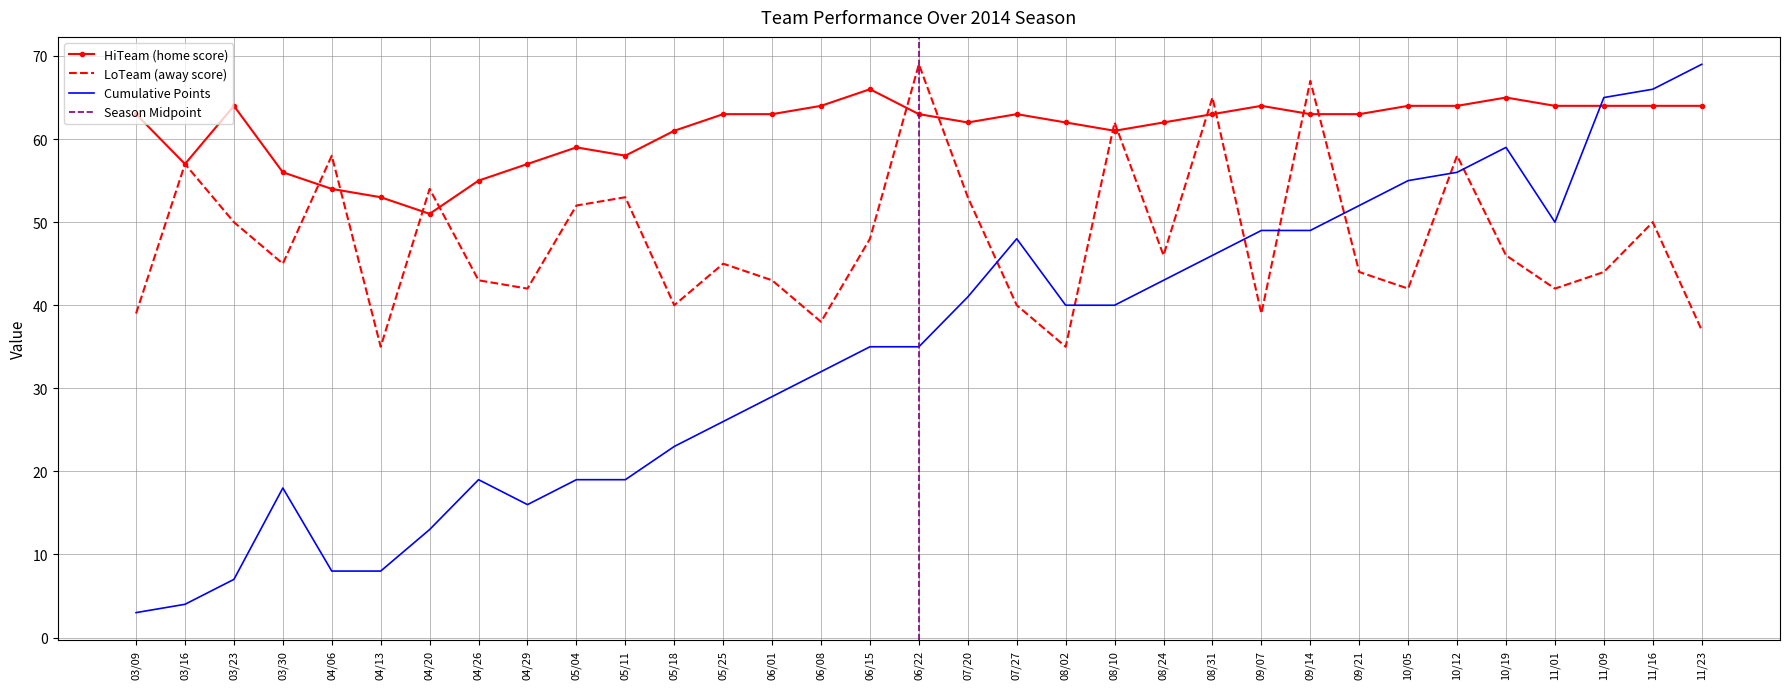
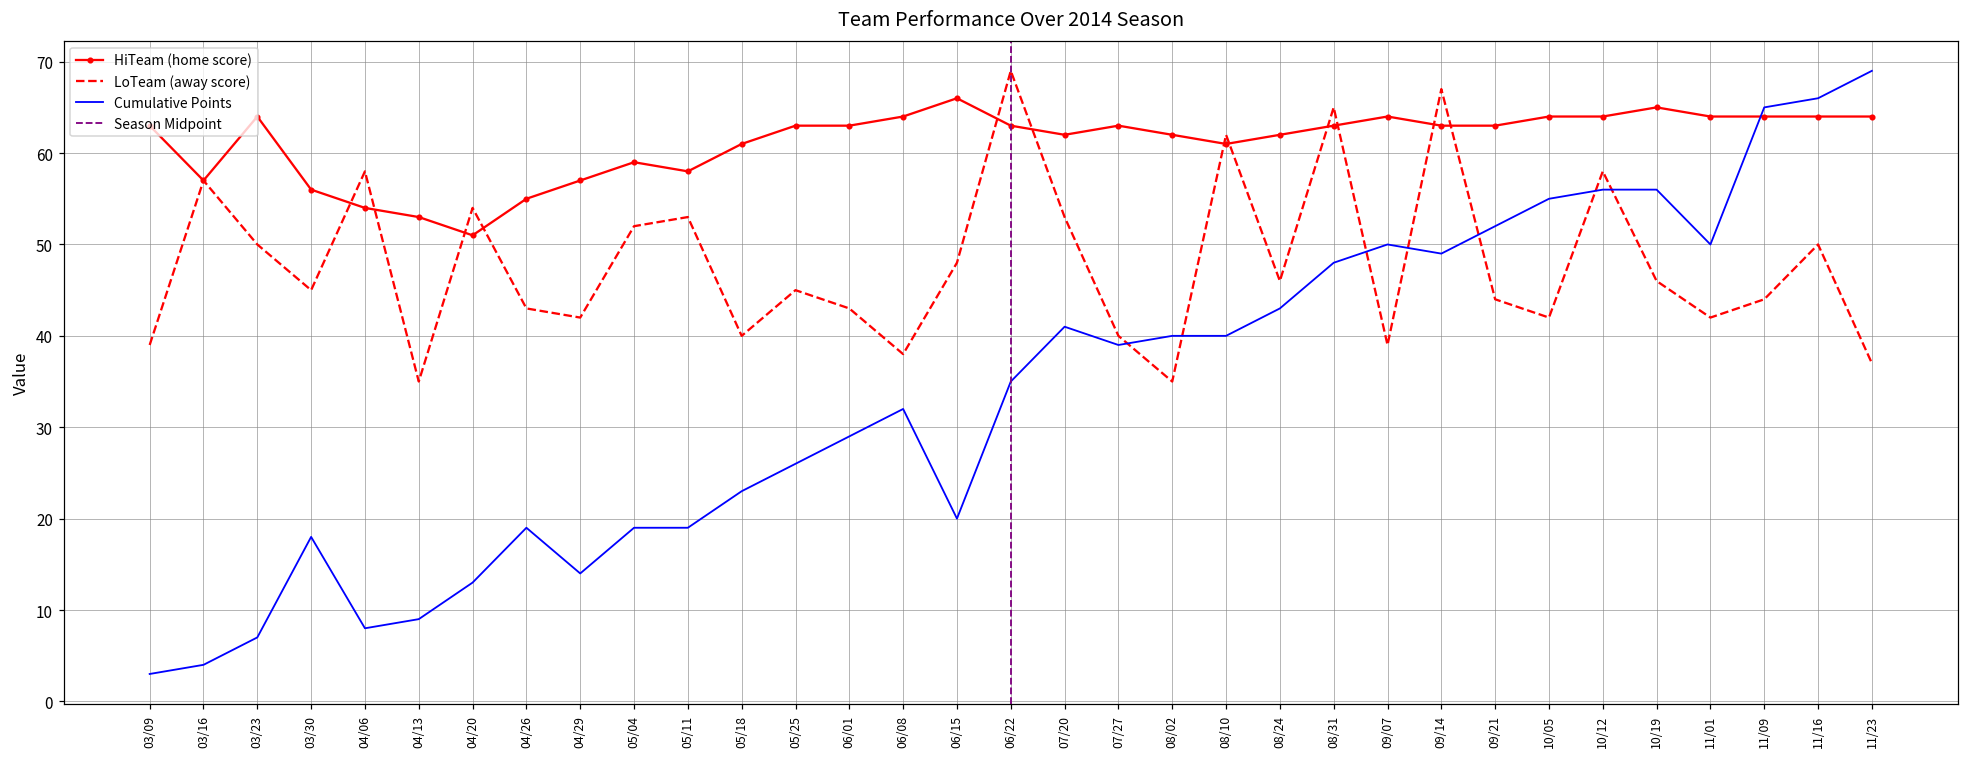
Cumulative Points, 04/13: 8 -> 9
Cumulative Points, 04/29: 16 -> 14
Cumulative Points, 06/15: 35 -> 20
Cumulative Points, 07/27: 48 -> 39
Cumulative Points, 08/31: 46 -> 48
Cumulative Points, 09/07: 49 -> 50
Cumulative Points, 10/19: 59 -> 56
